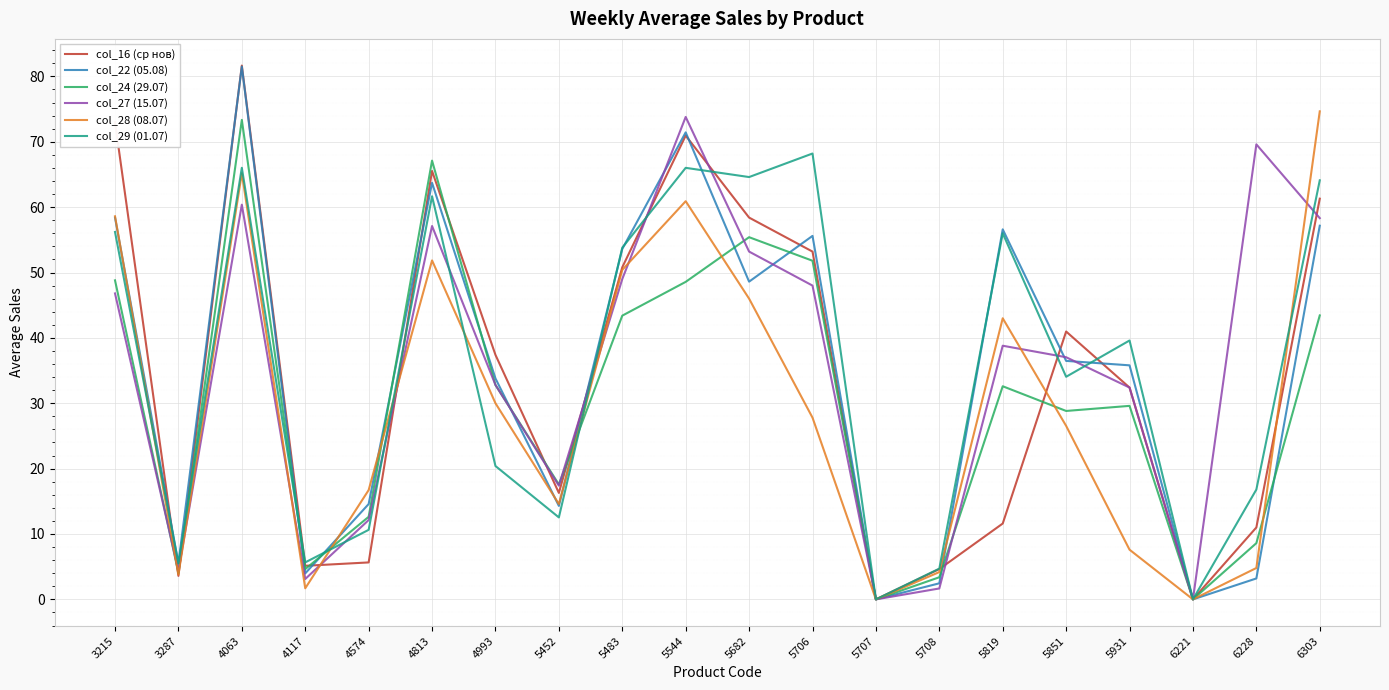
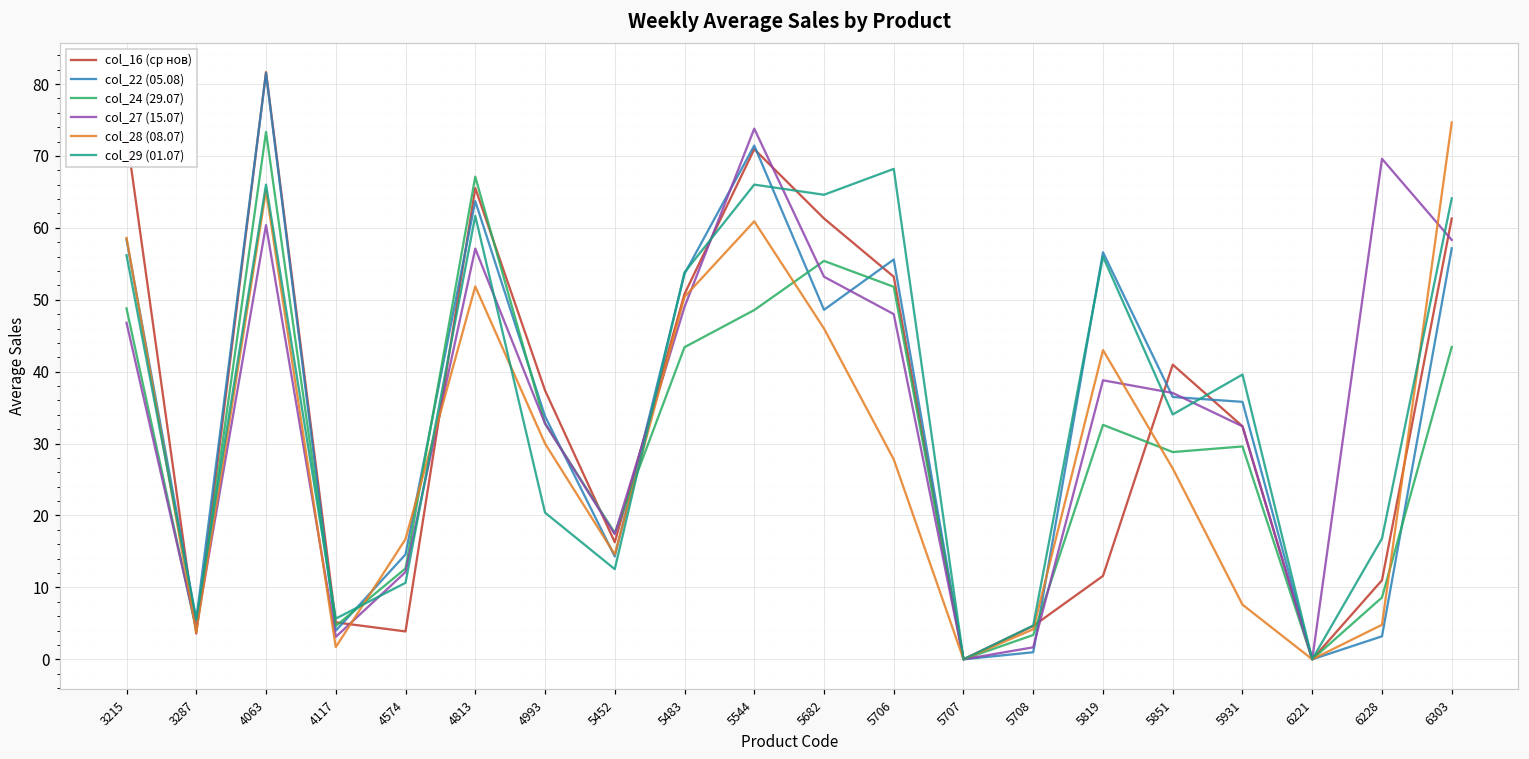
col_16 (ср нов), 4574: 6 -> 4
col_16 (ср нов), 5682: 58 -> 61
col_22 (05.08), 5708: 2 -> 1
